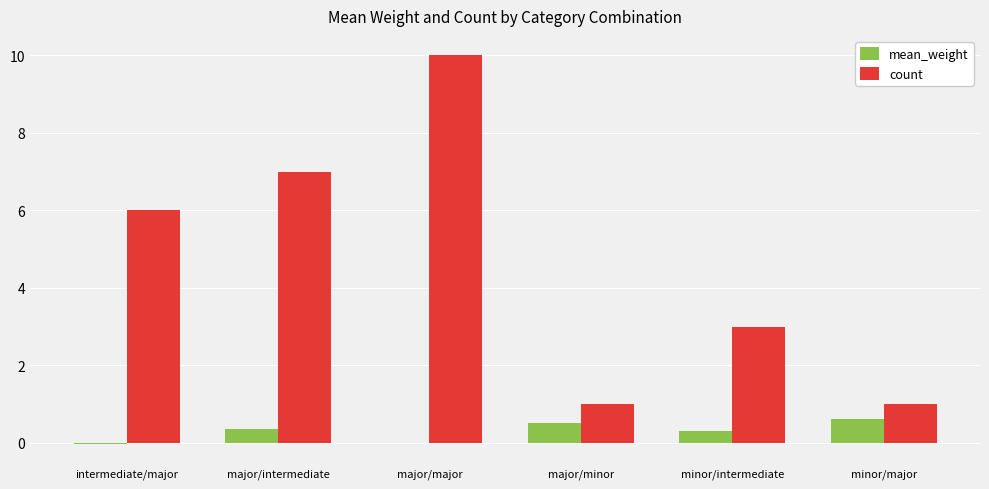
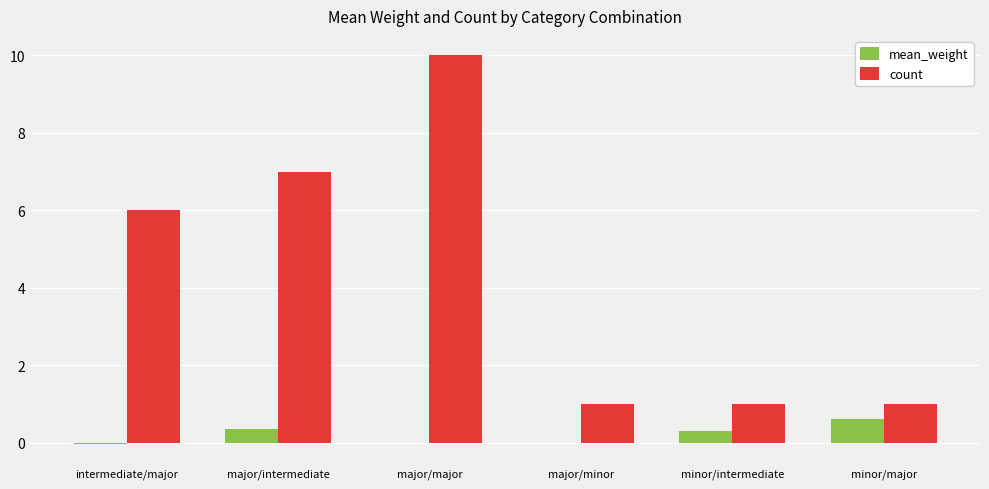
mean_weight, major/minor: 0.5 -> 0.0
count, minor/intermediate: 3 -> 1
